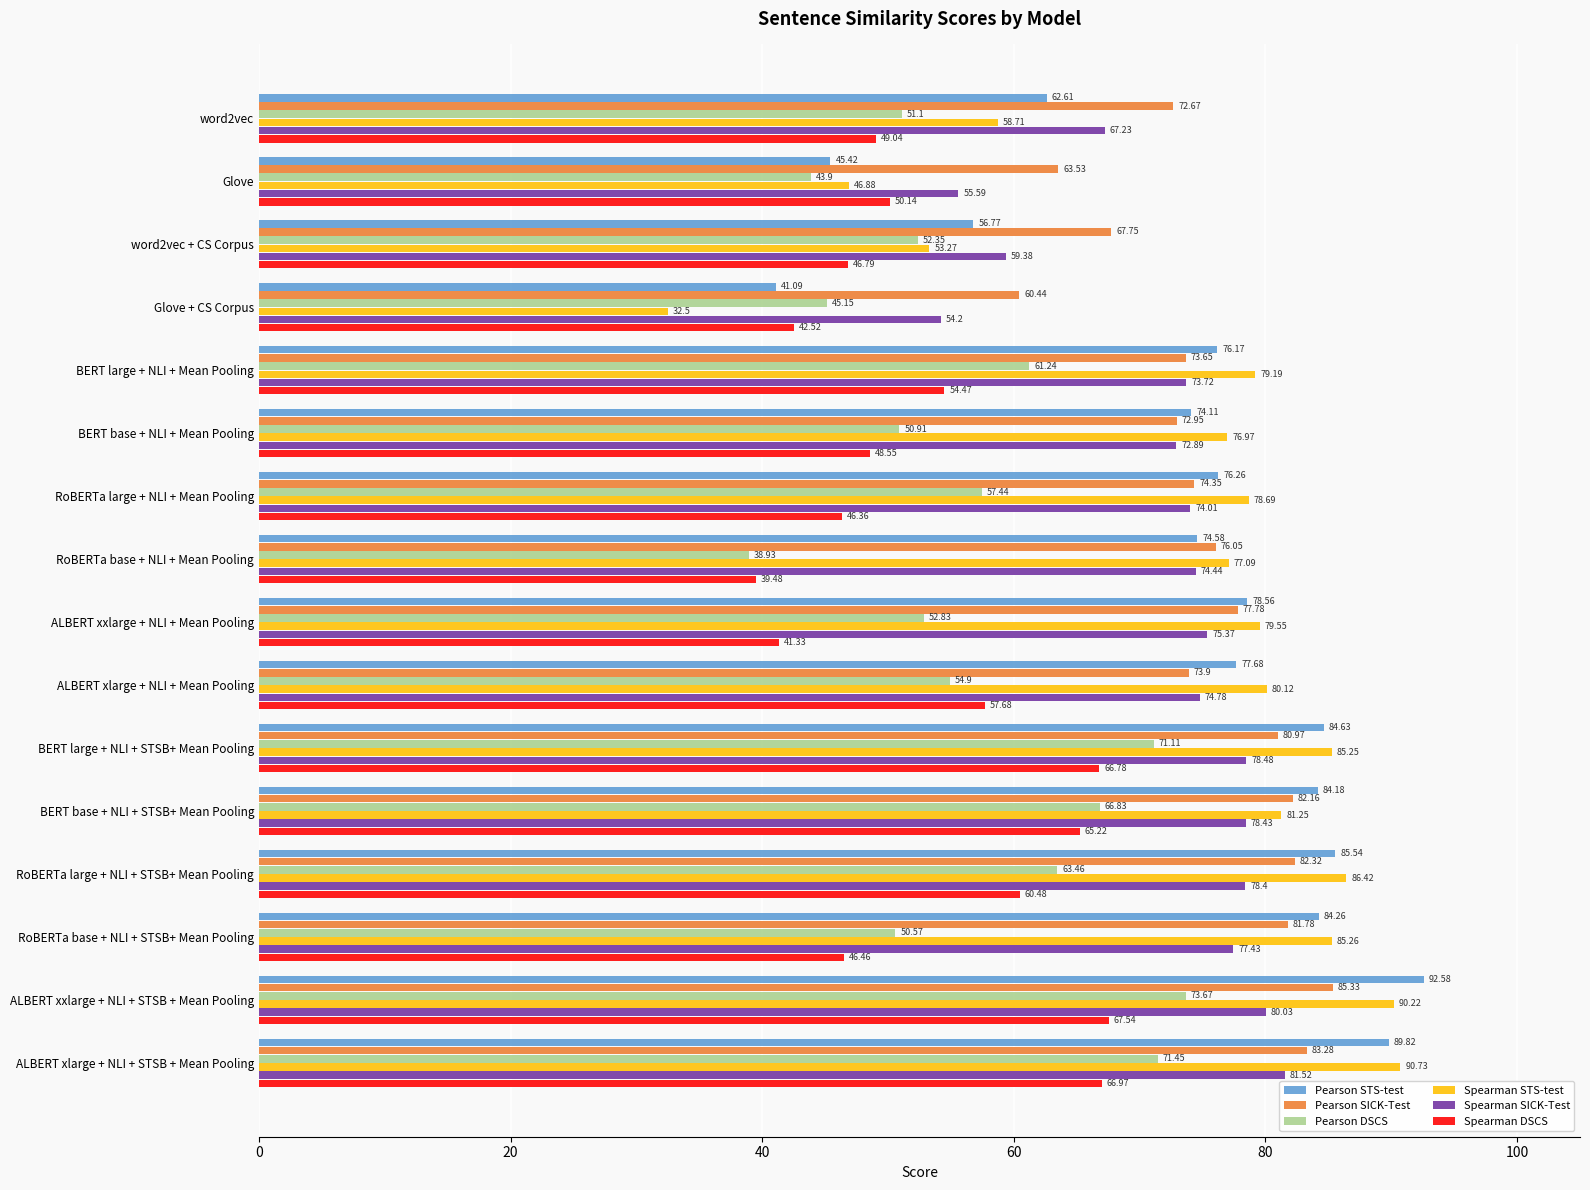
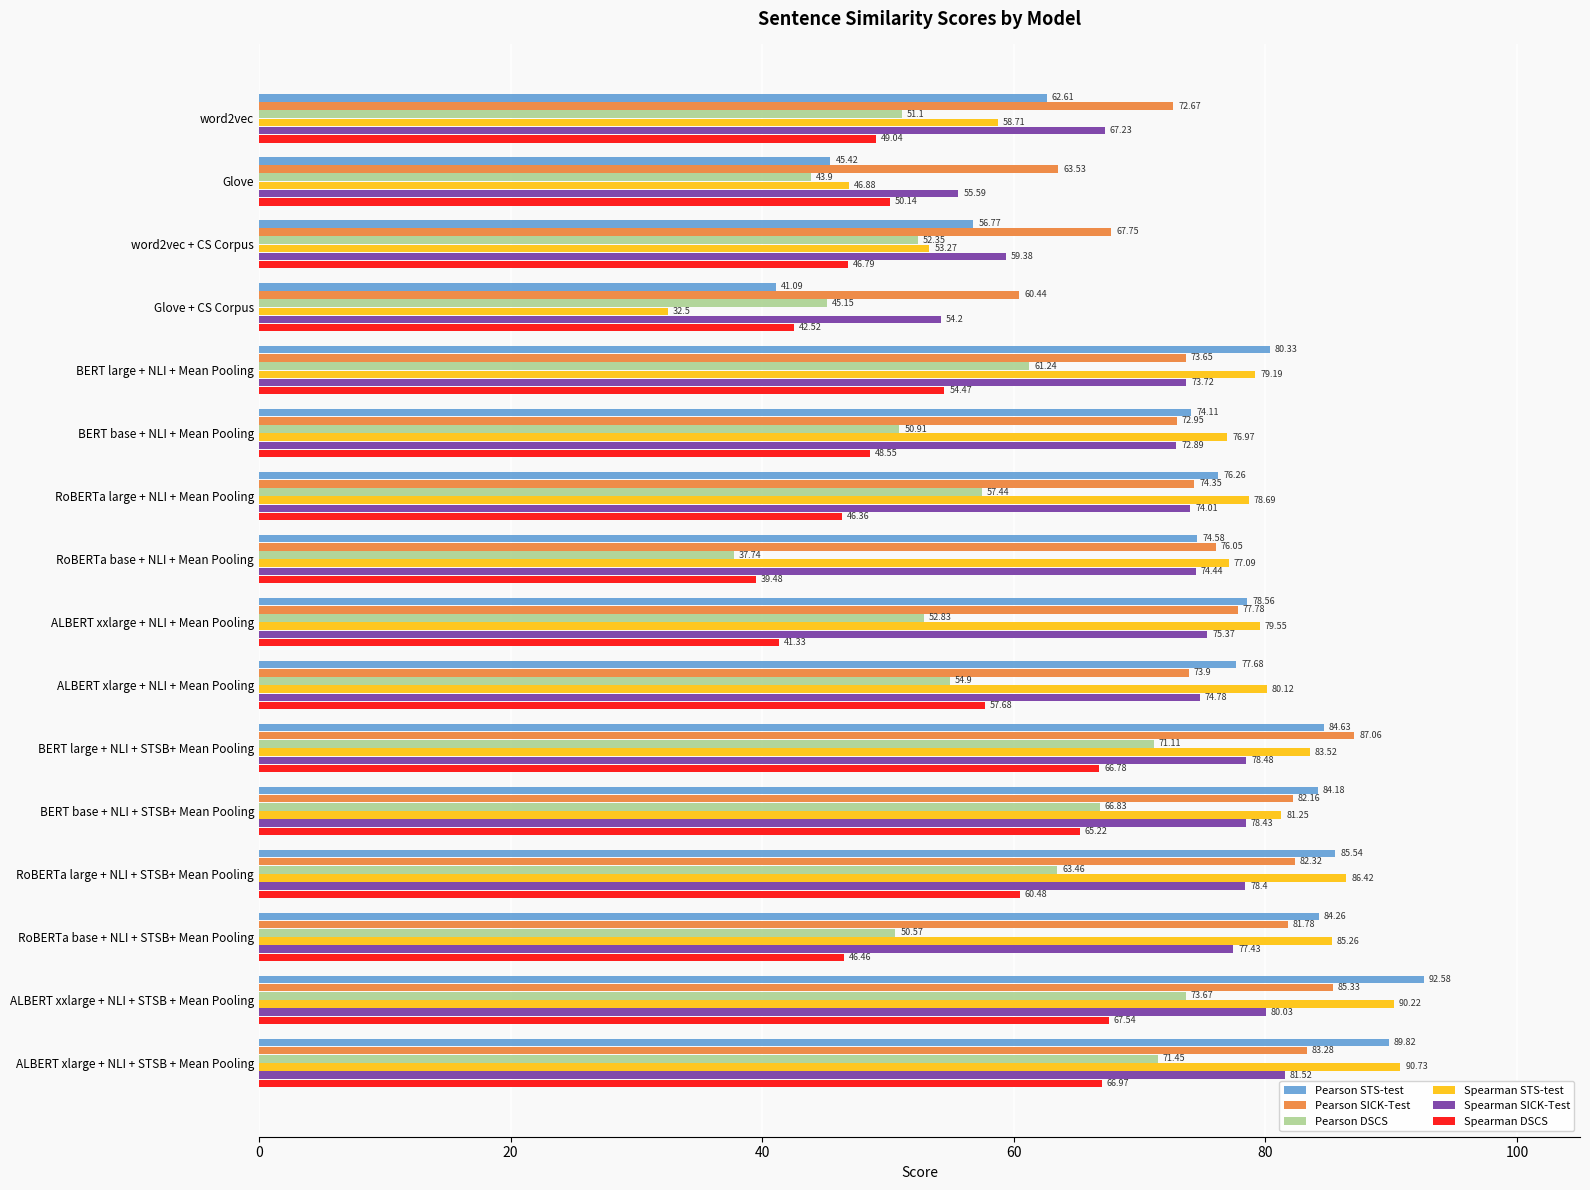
Pearson STS-test, BERT large + NLI + Mean Pooling: 76.17 -> 80.33
Pearson DSCS, RoBERTa base + NLI + Mean Pooling: 38.93 -> 37.74
Pearson SICK-Test, BERT large + NLI + STSB+ Mean Pooling: 80.97 -> 87.06
Spearman STS-test, BERT large + NLI + STSB+ Mean Pooling: 85.25 -> 83.52
